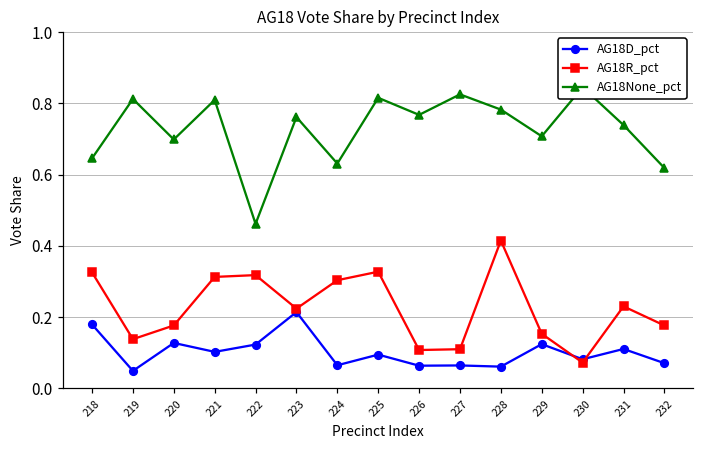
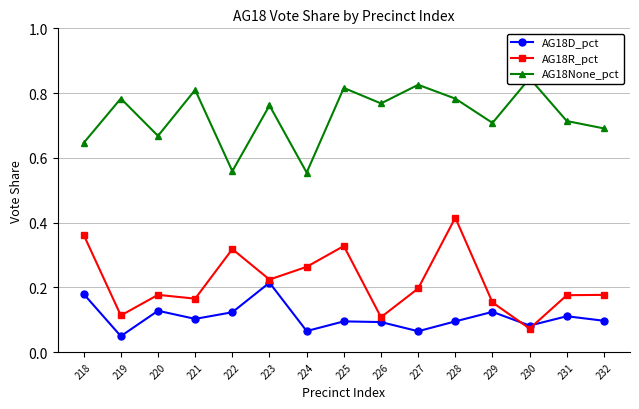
AG18R_pct, 218: 0.33 -> 0.36
AG18R_pct, 219: 0.14 -> 0.11
AG18None_pct, 219: 0.81 -> 0.78
AG18None_pct, 220: 0.70 -> 0.67
AG18R_pct, 221: 0.31 -> 0.17
AG18None_pct, 222: 0.46 -> 0.56
AG18R_pct, 224: 0.30 -> 0.26
AG18None_pct, 224: 0.63 -> 0.55
AG18D_pct, 226: 0.06 -> 0.09
AG18R_pct, 227: 0.11 -> 0.20
AG18D_pct, 228: 0.06 -> 0.09
AG18R_pct, 231: 0.23 -> 0.18
AG18None_pct, 231: 0.74 -> 0.71
AG18D_pct, 232: 0.07 -> 0.10
AG18None_pct, 232: 0.62 -> 0.69
